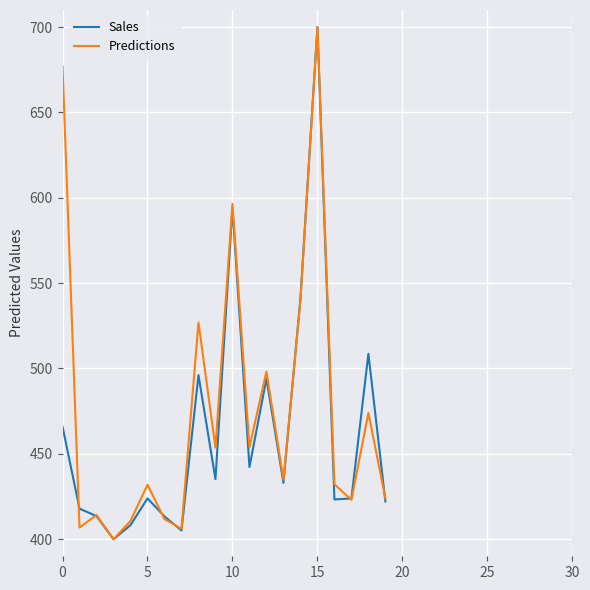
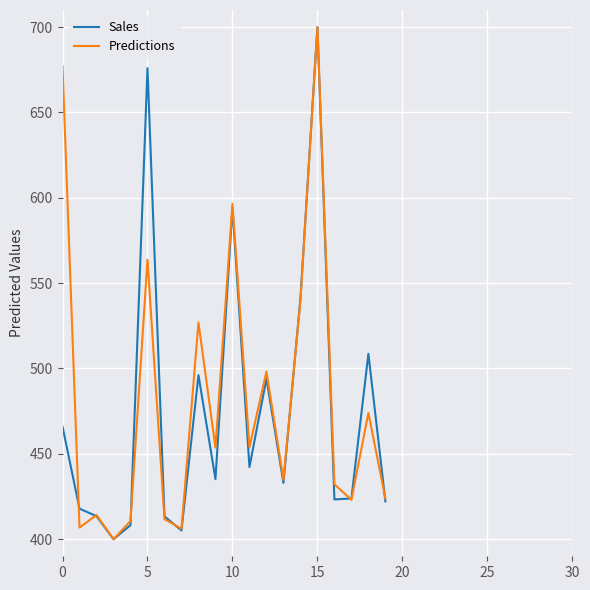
Sales, 5: 424 -> 676
Predictions, 5: 432 -> 564
